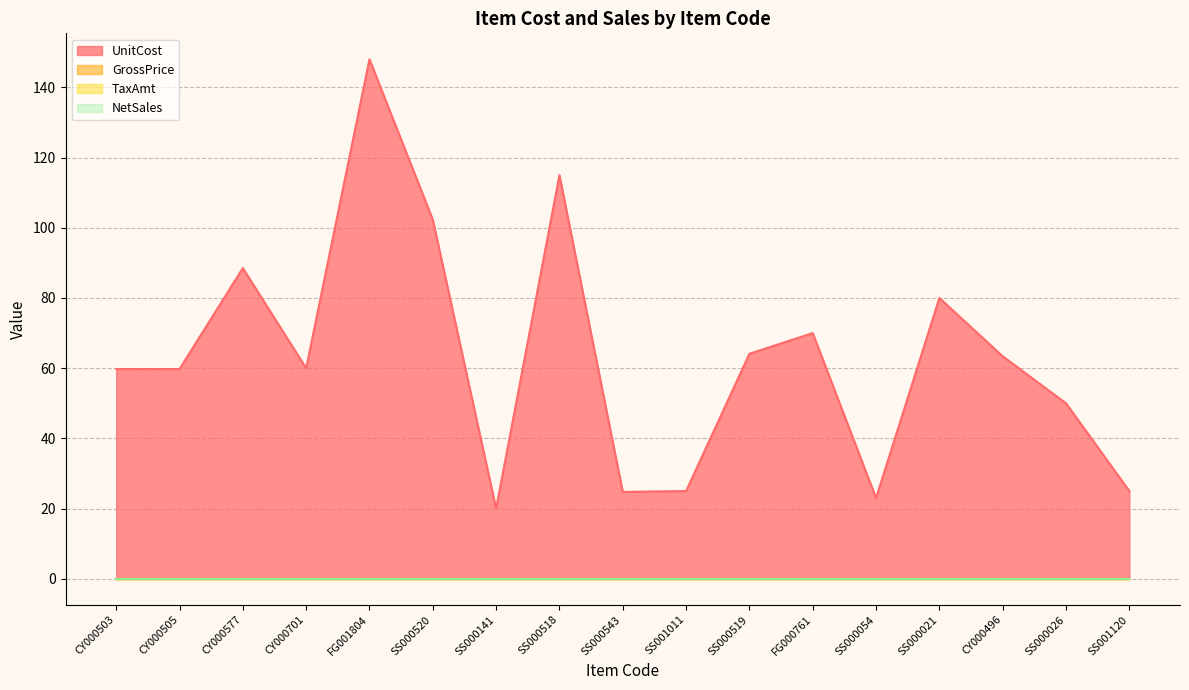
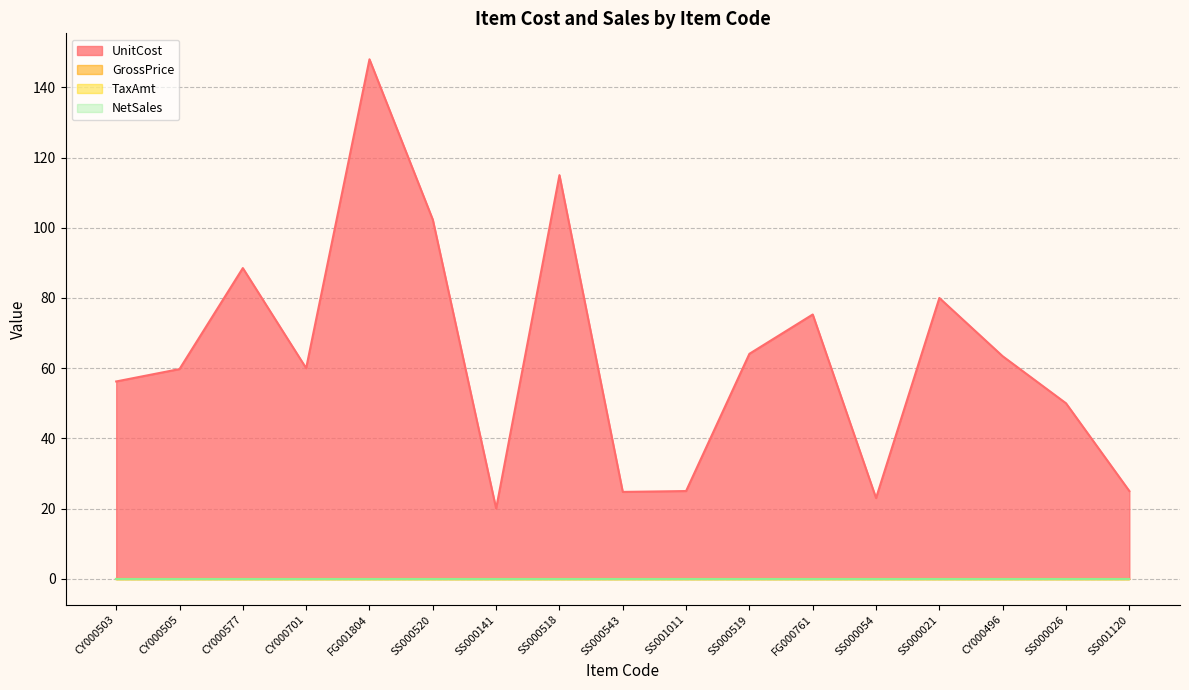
UnitCost, CY000503: 60 -> 56
UnitCost, FG000761: 70 -> 75
